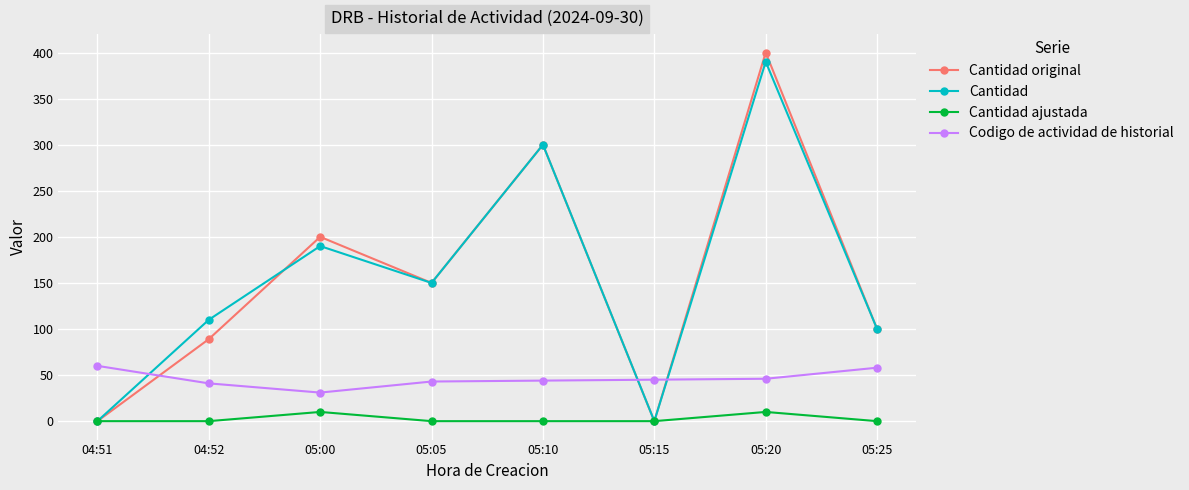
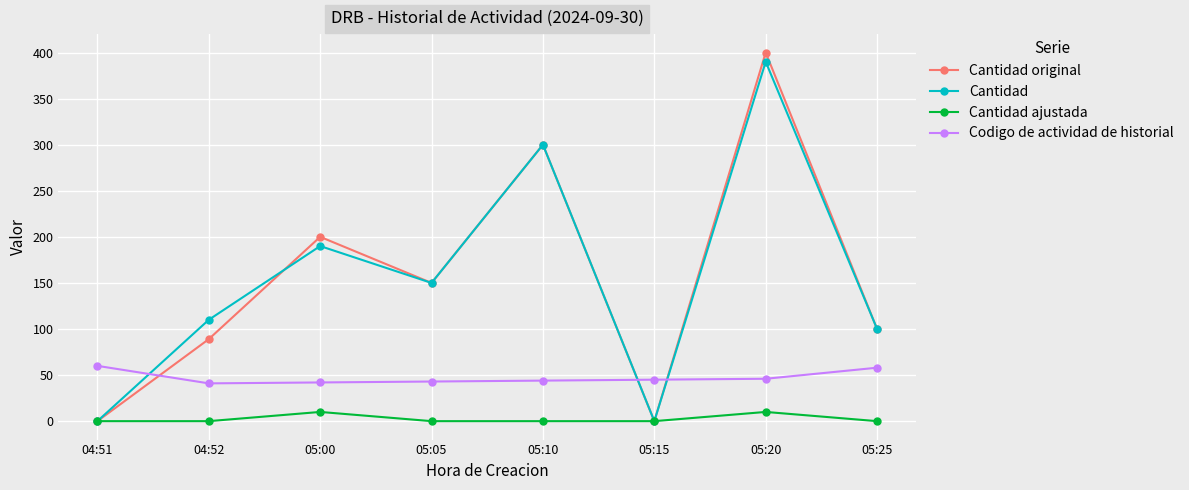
Codigo de actividad de historial, 05:00: 30 -> 40
